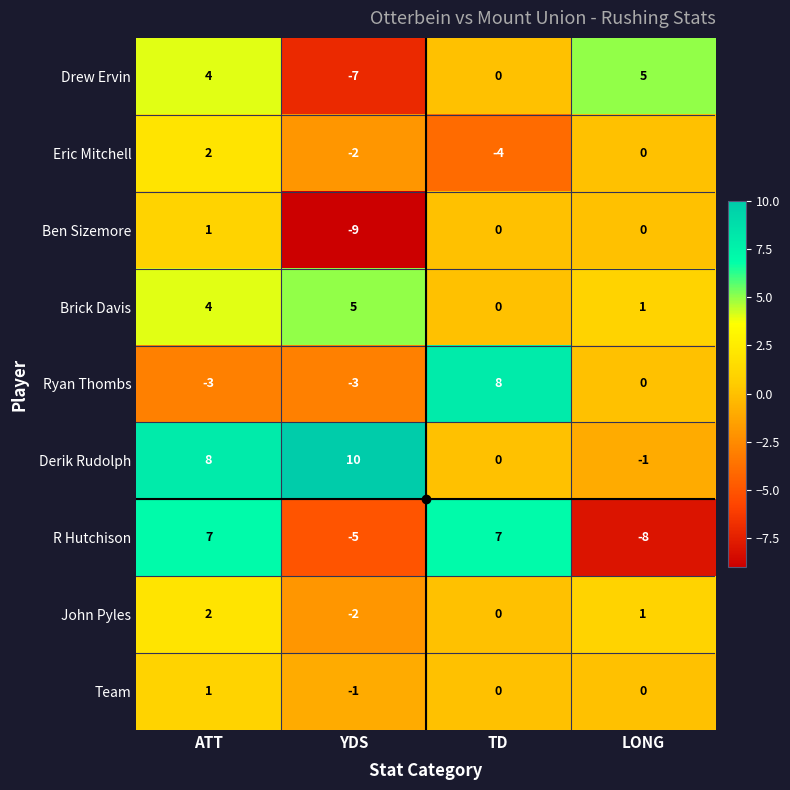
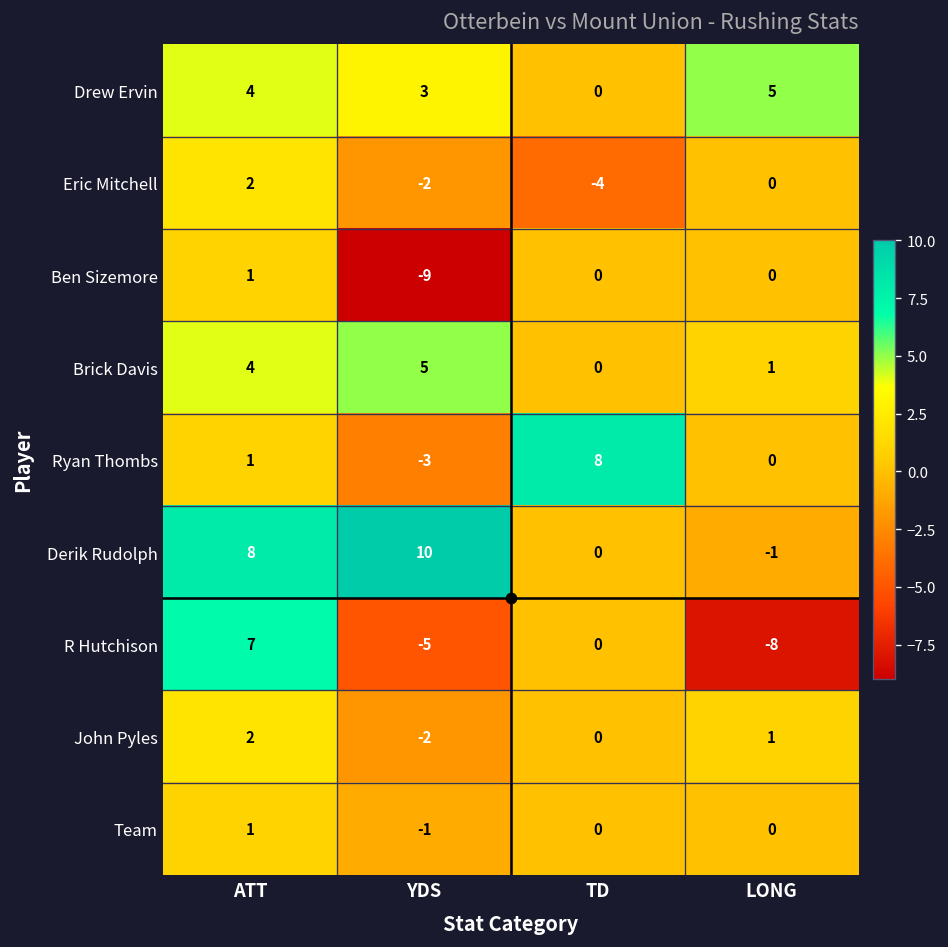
Drew Ervin, YDS: -7 -> 3
Ryan Thombs, ATT: -3 -> 1
R Hutchison, TD: 7 -> 0
